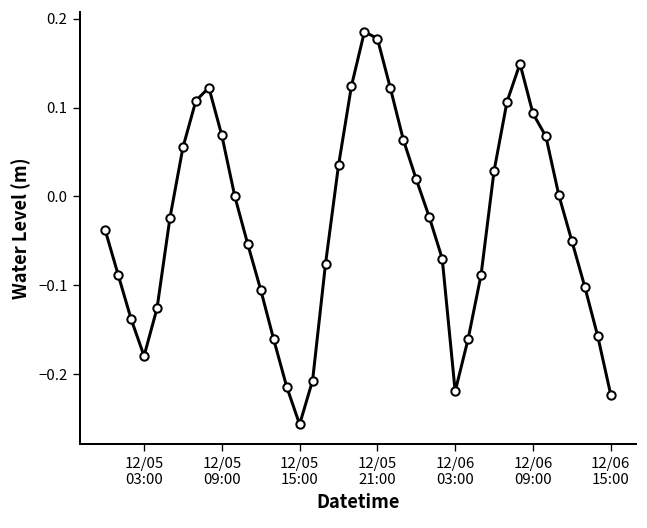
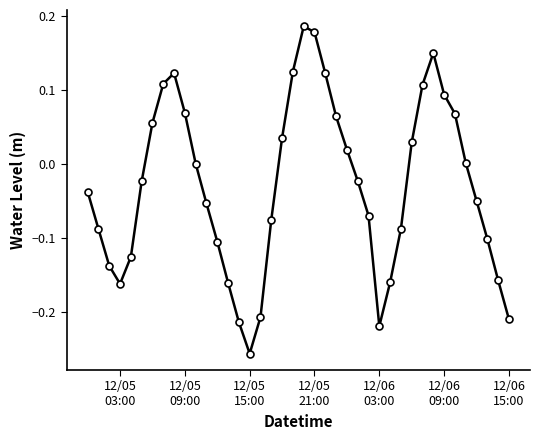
12/05 03:00: -0.18 -> -0.16
12/06 15:00: -0.22 -> -0.21
